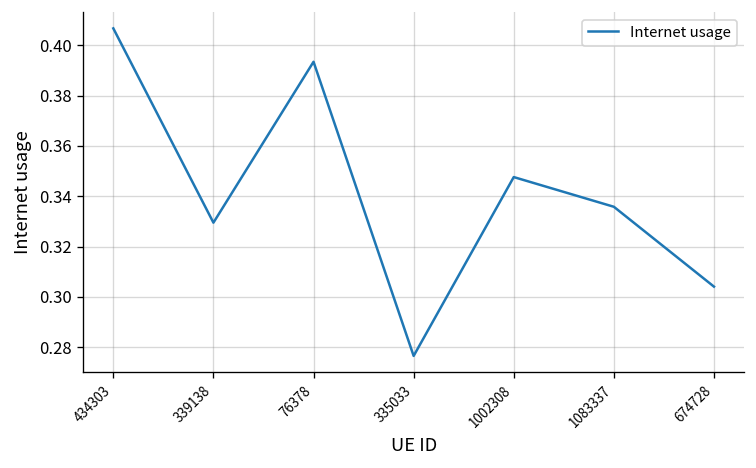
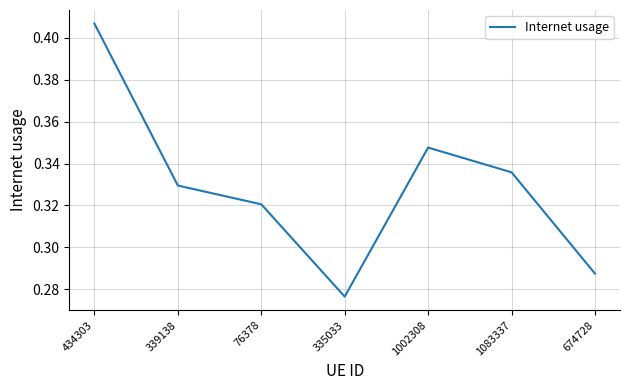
76378: 0.394 -> 0.321
674728: 0.304 -> 0.287
